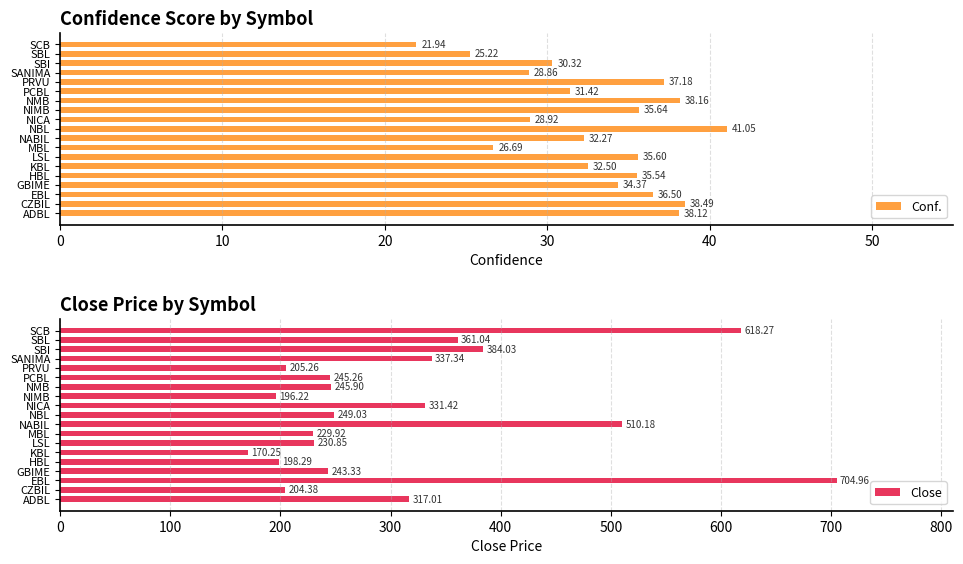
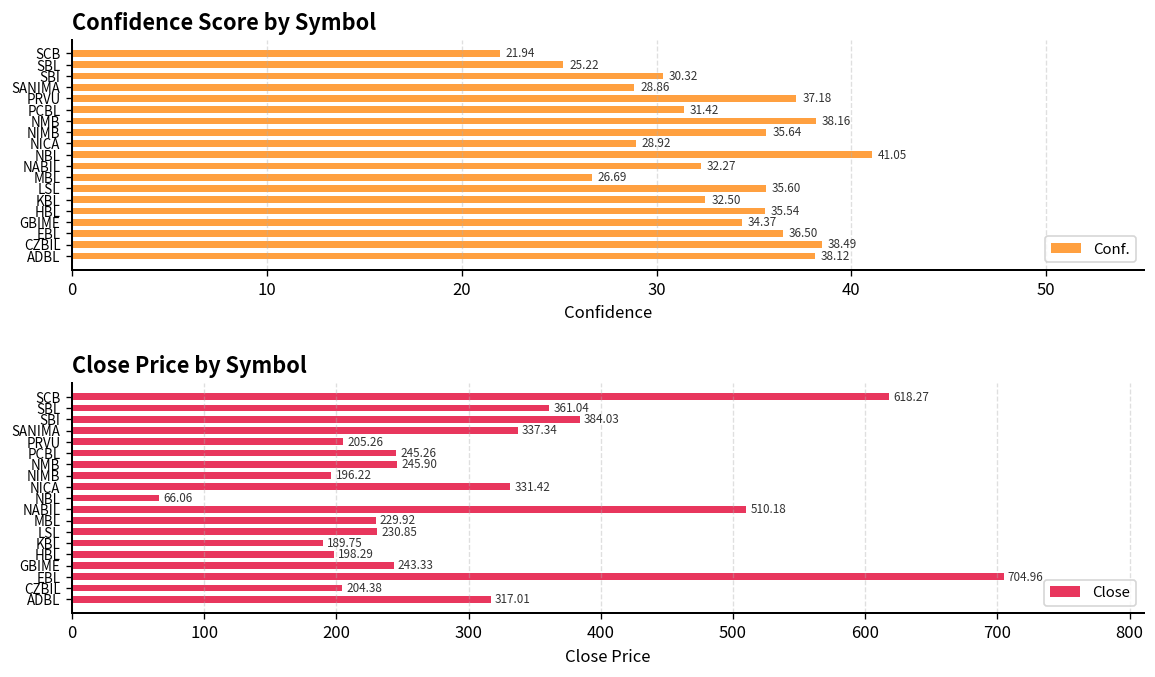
Close Price by Symbol, NBL: 249.03 -> 66.06
Close Price by Symbol, KBL: 170.25 -> 189.75
